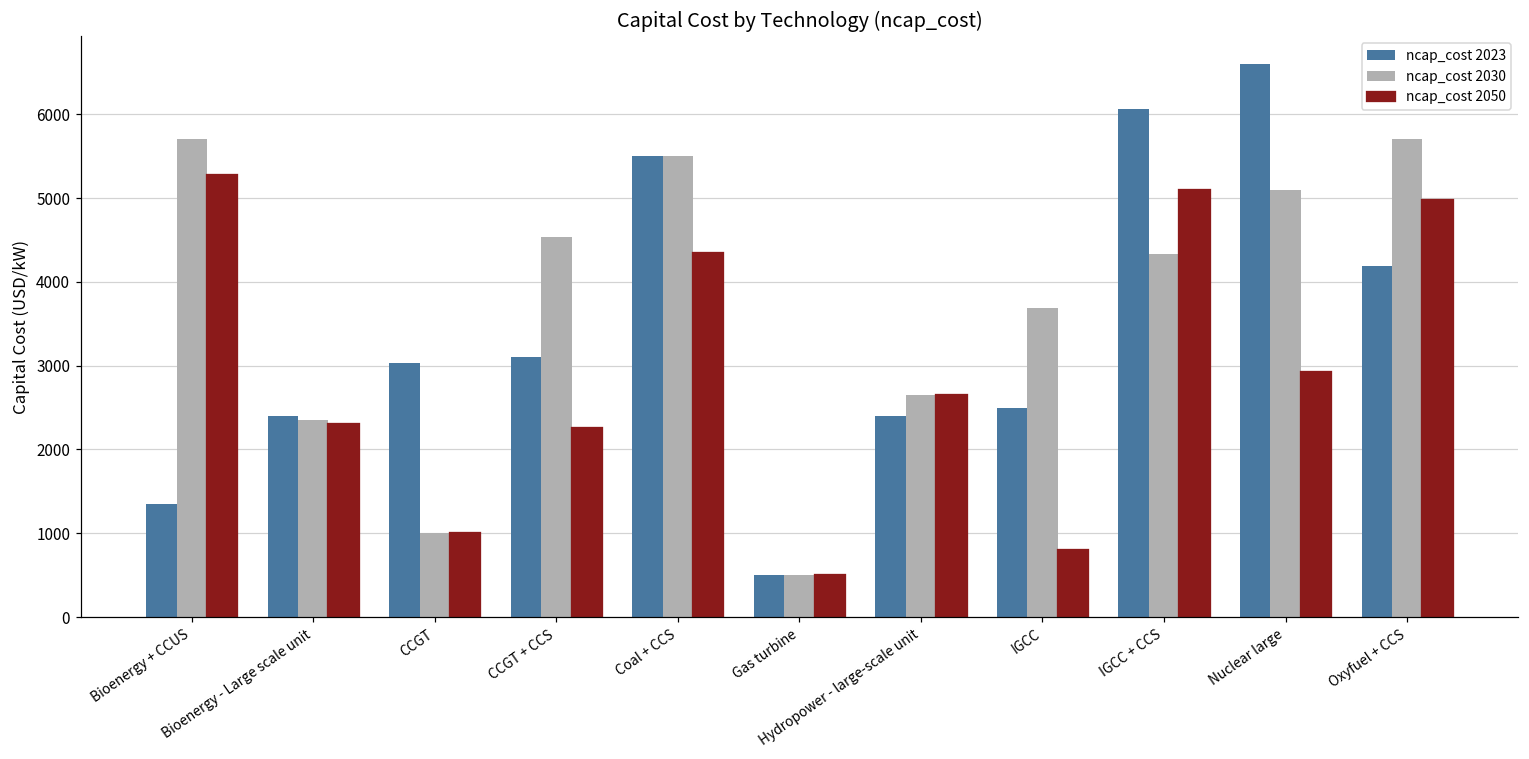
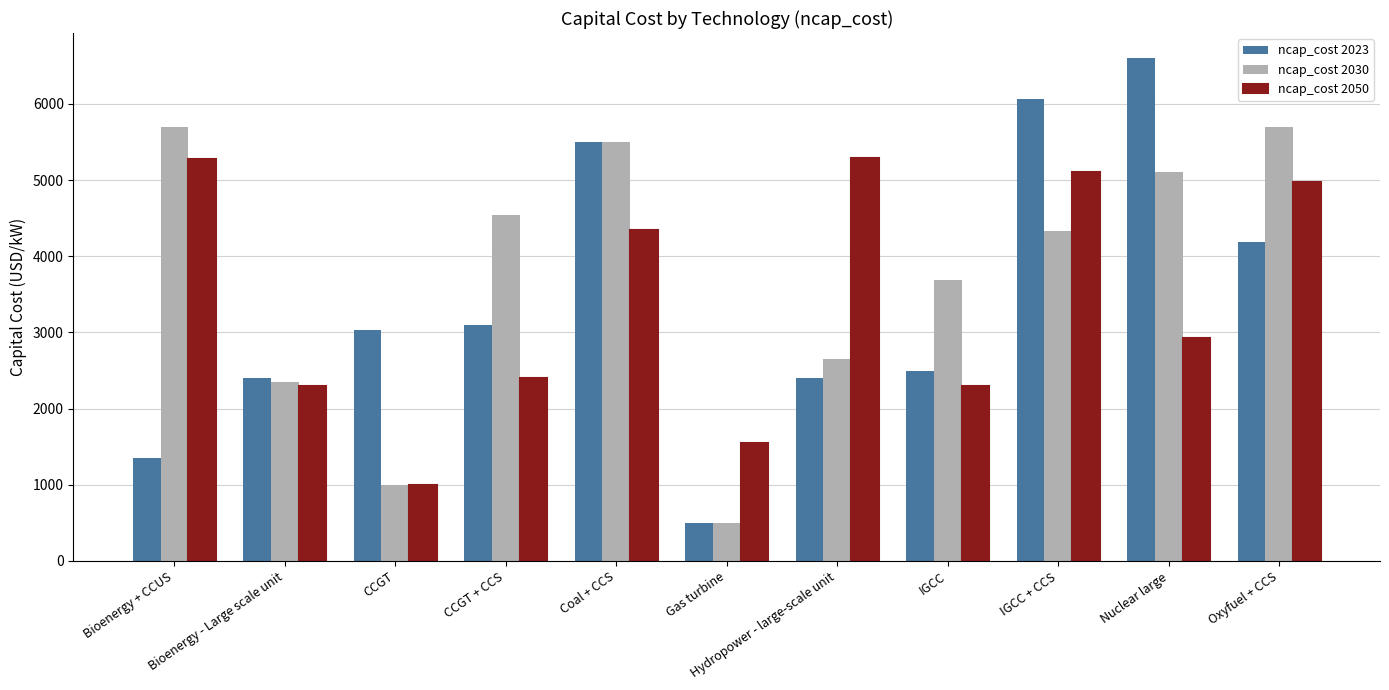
ncap_cost 2050, CCGT + CCS: 2300 -> 2400
ncap_cost 2050, Gas turbine: 500 -> 1600
ncap_cost 2050, Hydropower - large-scale unit: 2700 -> 5300
ncap_cost 2050, IGCC: 800 -> 2300
